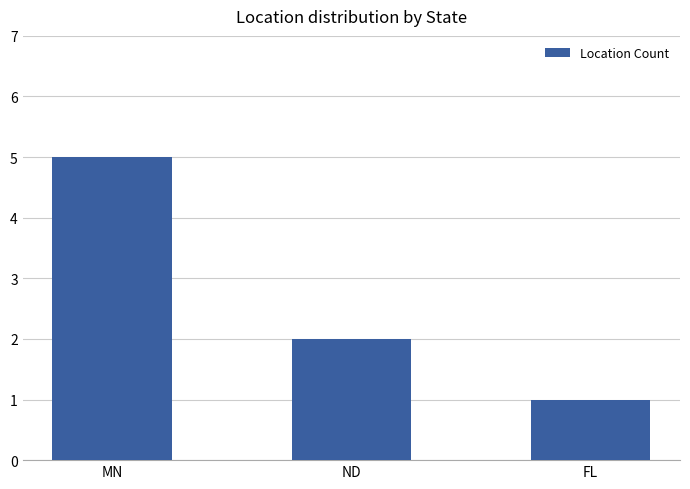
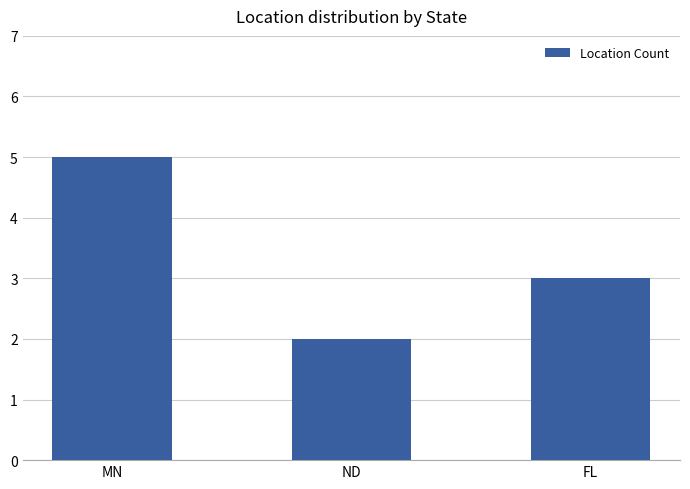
FL: 1 -> 3
